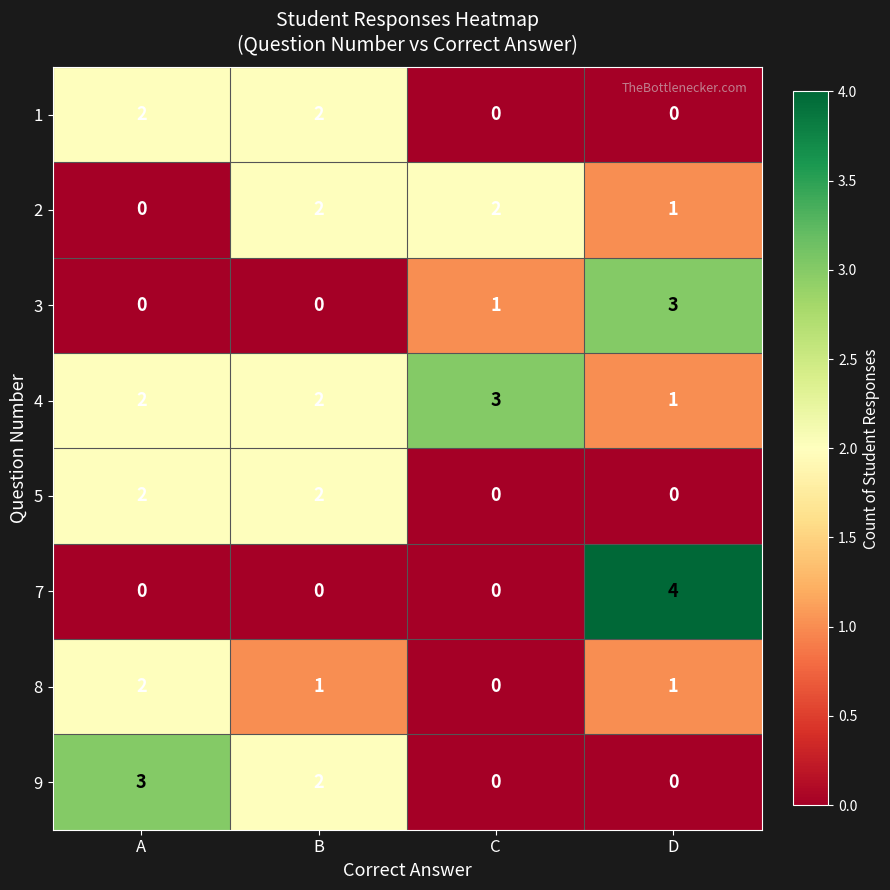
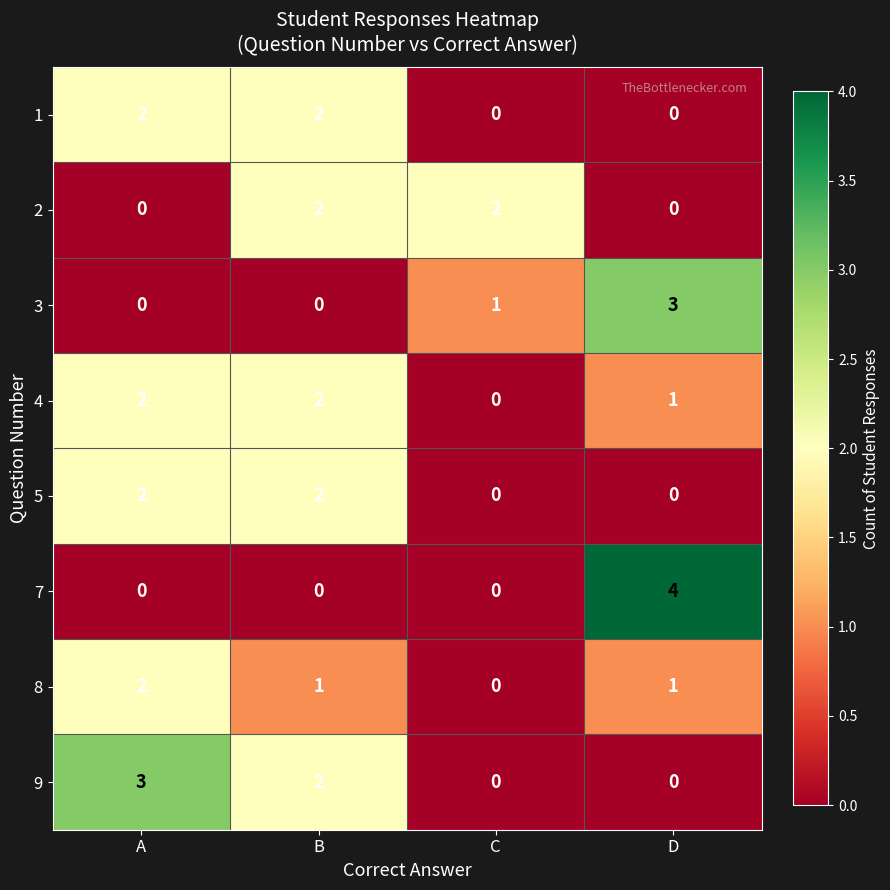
2, D: 1 -> 0
4, C: 3 -> 0
